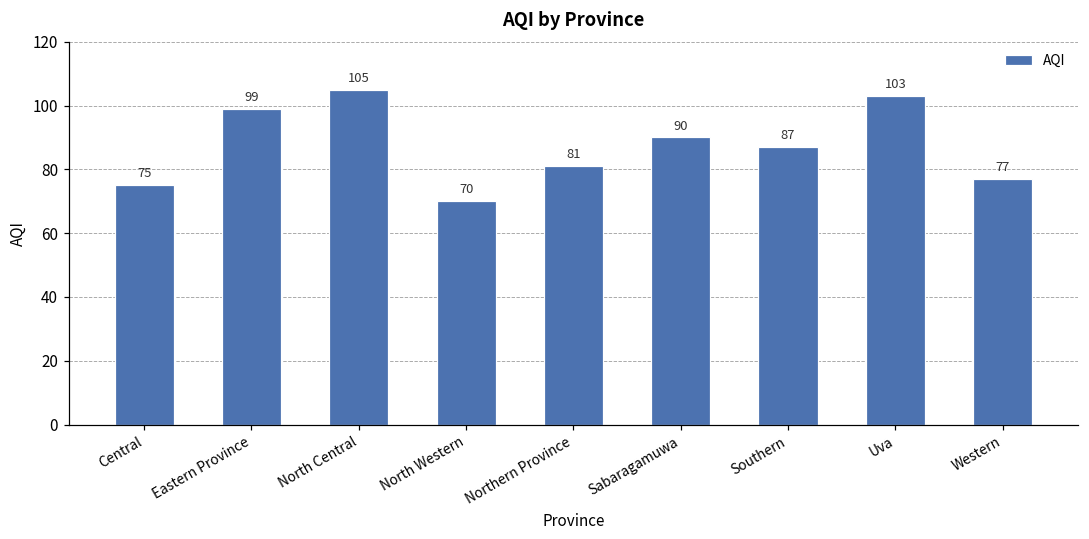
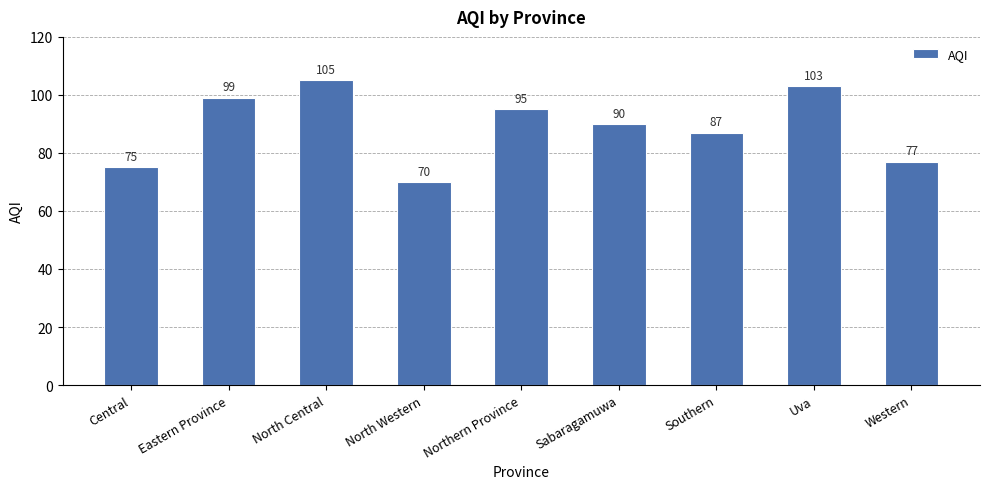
Northern Province: 81 -> 95
